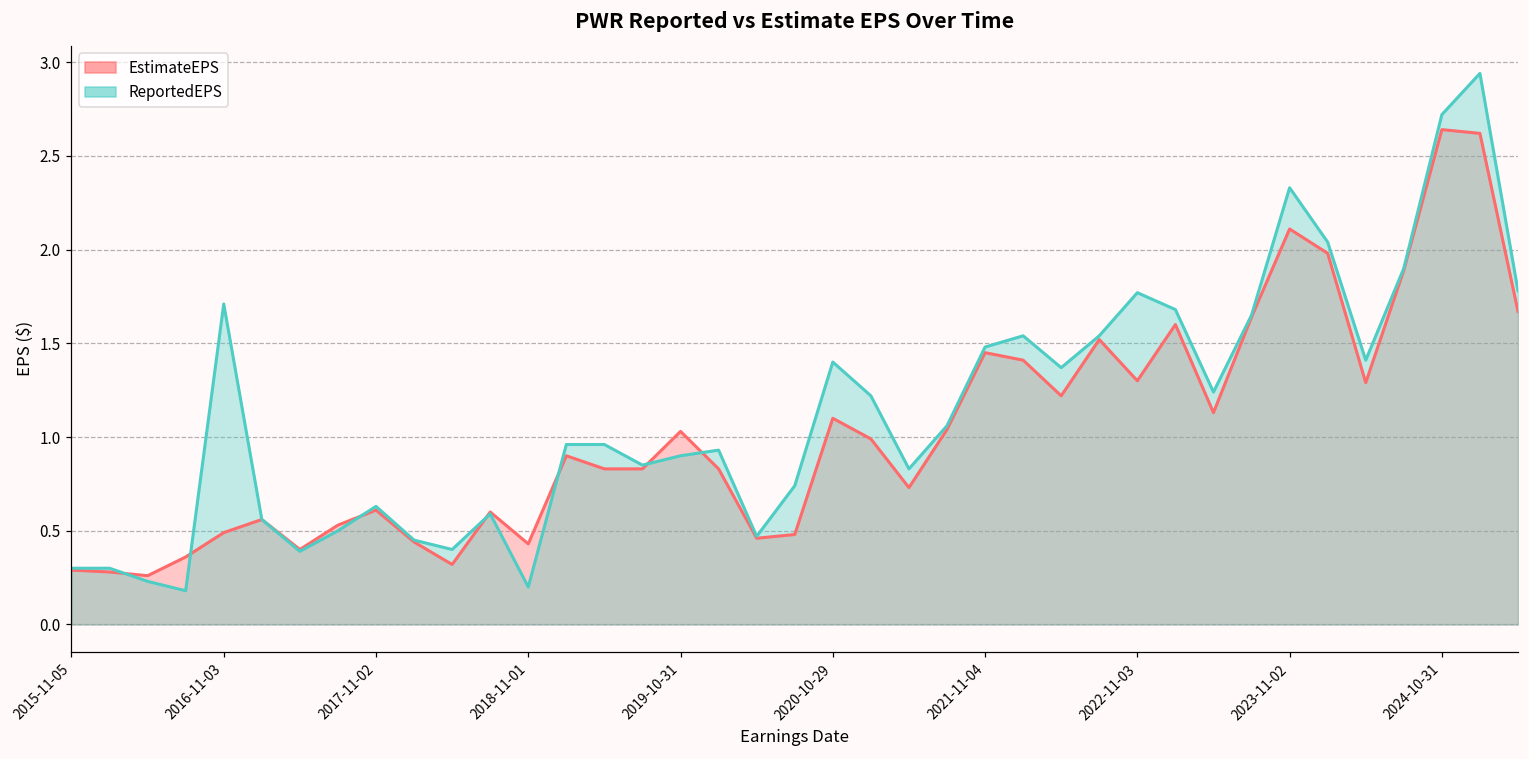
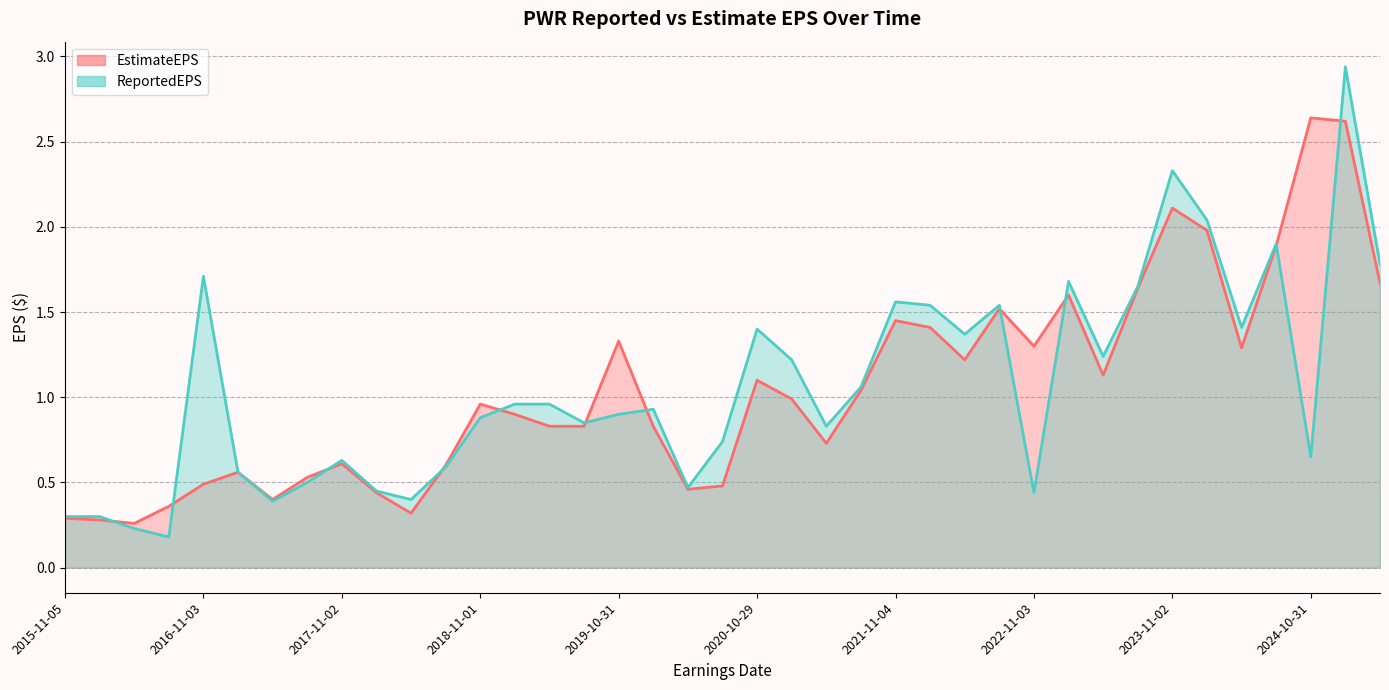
EstimateEPS, 2018-11-01: 0.43 -> 0.96
ReportedEPS, 2018-11-01: 0.20 -> 0.88
EstimateEPS, 2019-10-31: 1.03 -> 1.33
ReportedEPS, 2021-11-04: 1.48 -> 1.56
ReportedEPS, 2022-11-03: 1.77 -> 0.44
ReportedEPS, 2024-10-31: 2.72 -> 0.65
